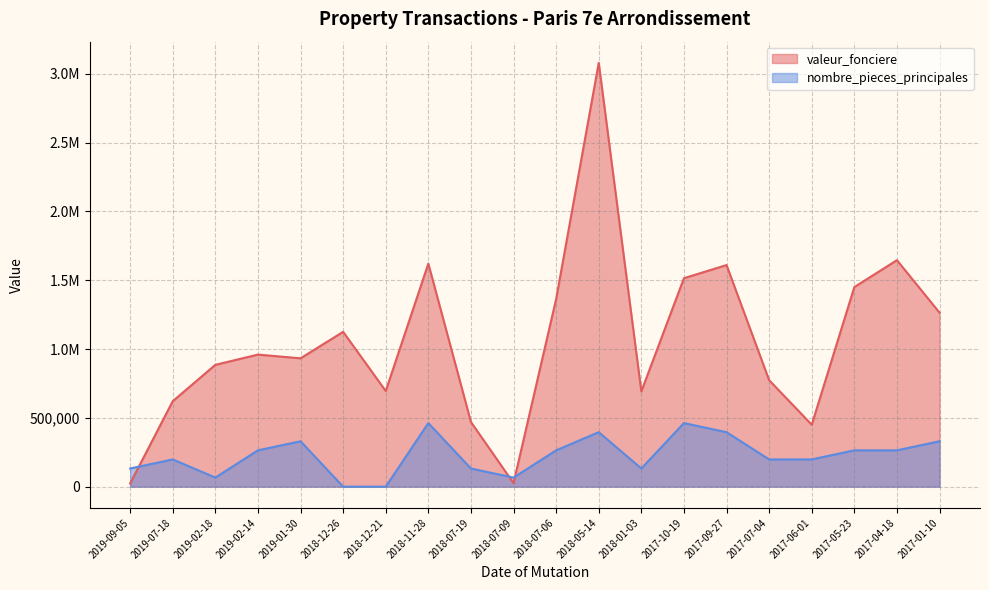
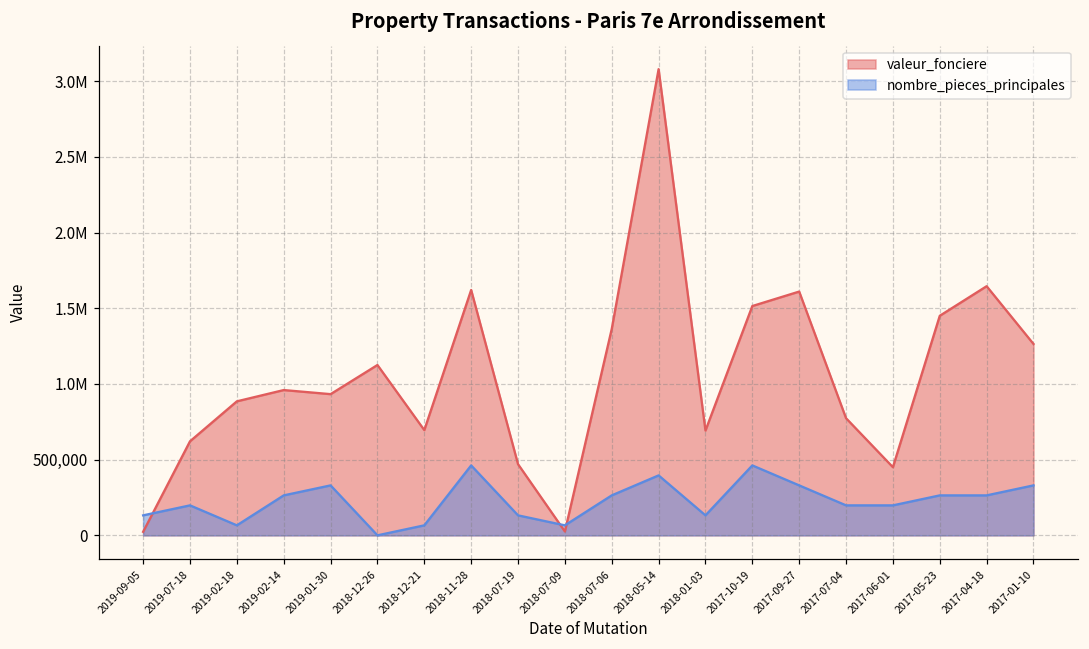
nombre_pieces_principales, 2018-12-21: 0 -> 70,000
nombre_pieces_principales, 2017-09-27: 400,000 -> 330,000
